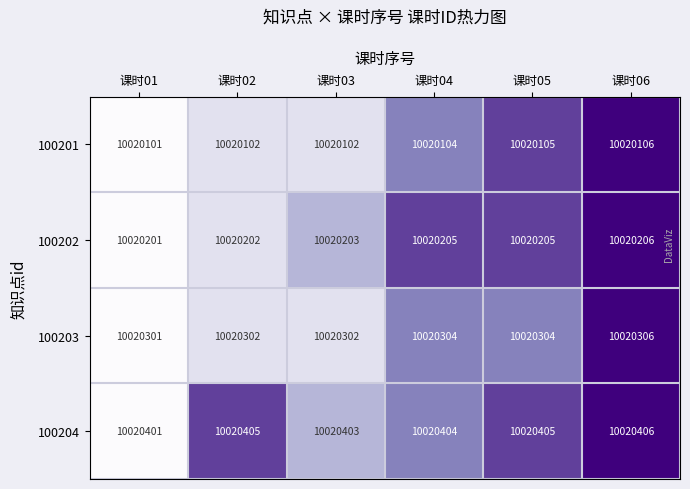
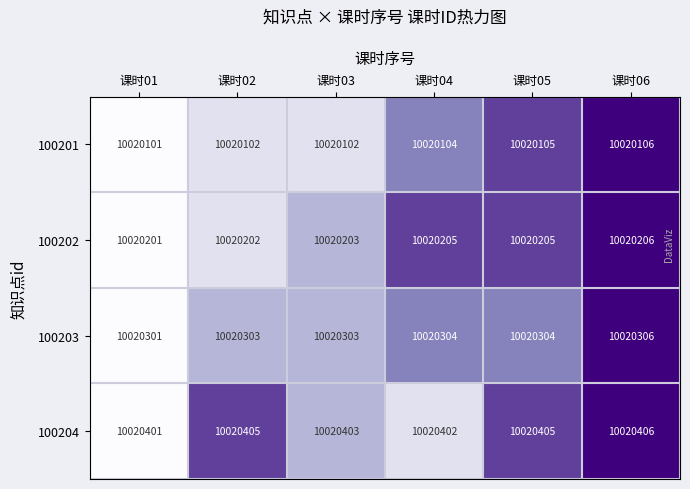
100203, 课时02: 10020302 -> 10020303
100203, 课时03: 10020302 -> 10020303
100204, 课时04: 10020404 -> 10020402
